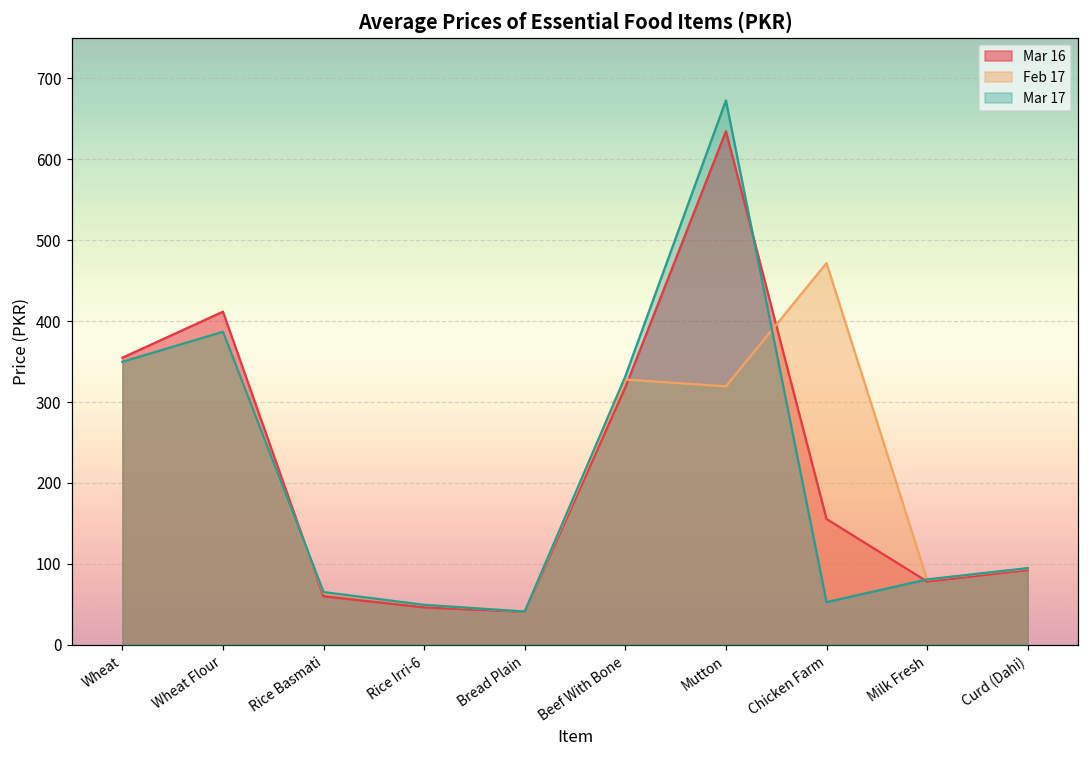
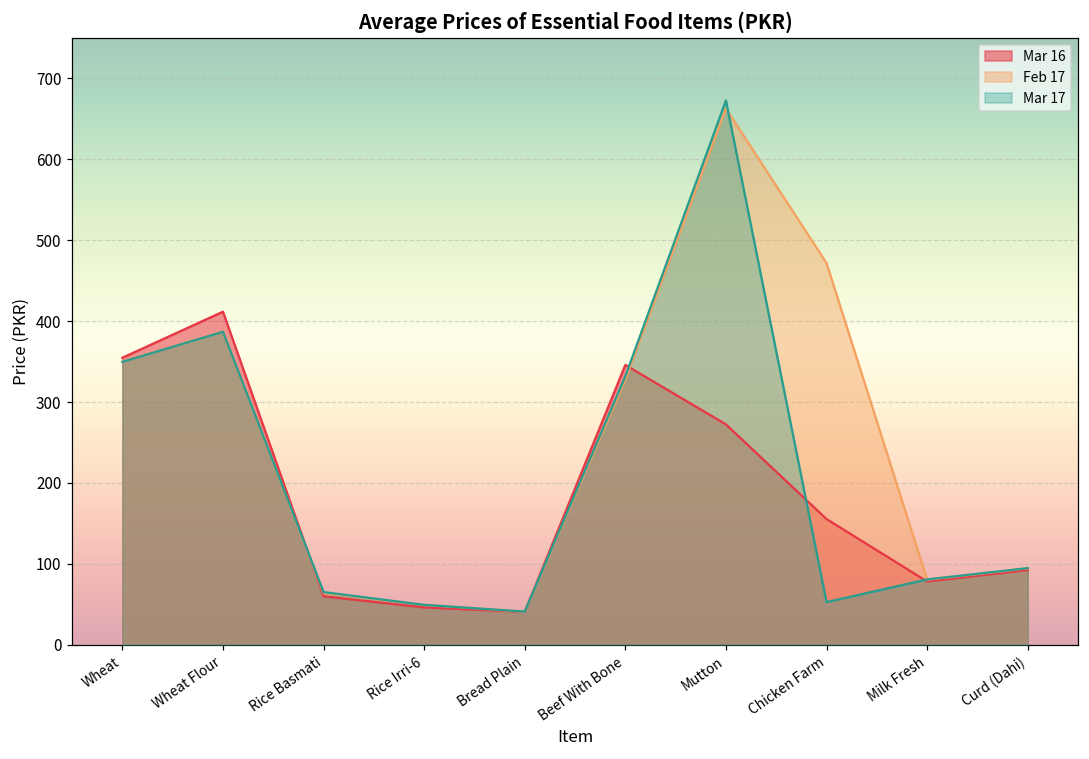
Mar 16, Beef With Bone: 320 -> 350
Mar 16, Mutton: 630 -> 270
Feb 17, Mutton: 320 -> 660
